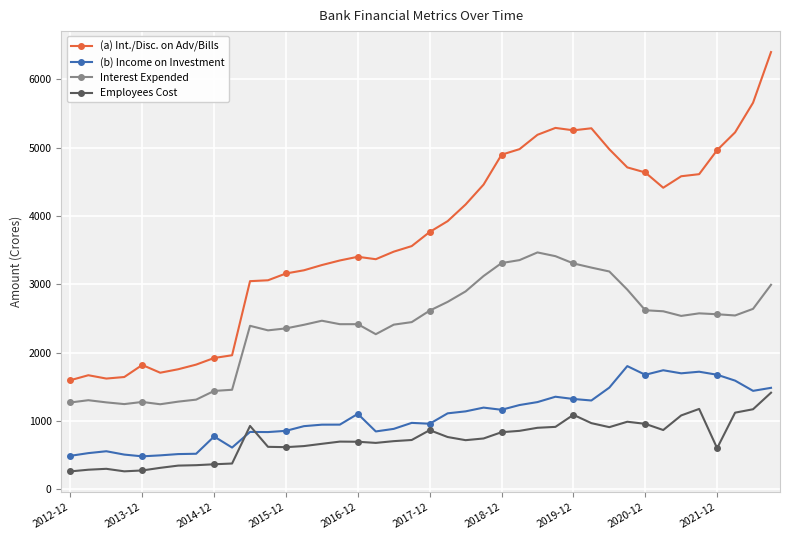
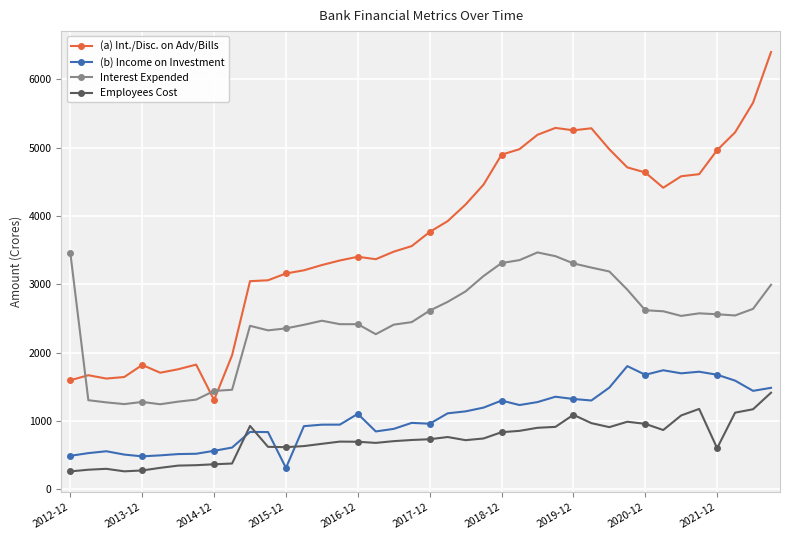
Interest Expended, 2012-12: 1300 -> 3500
(a) Int./Disc. on Adv/Bills, 2014-12: 1900 -> 1300
(b) Income on Investment, 2014-12: 800 -> 600
(b) Income on Investment, 2015-12: 900 -> 300
Employees Cost, 2017-12: 900 -> 700
(b) Income on Investment, 2018-12: 1200 -> 1300
